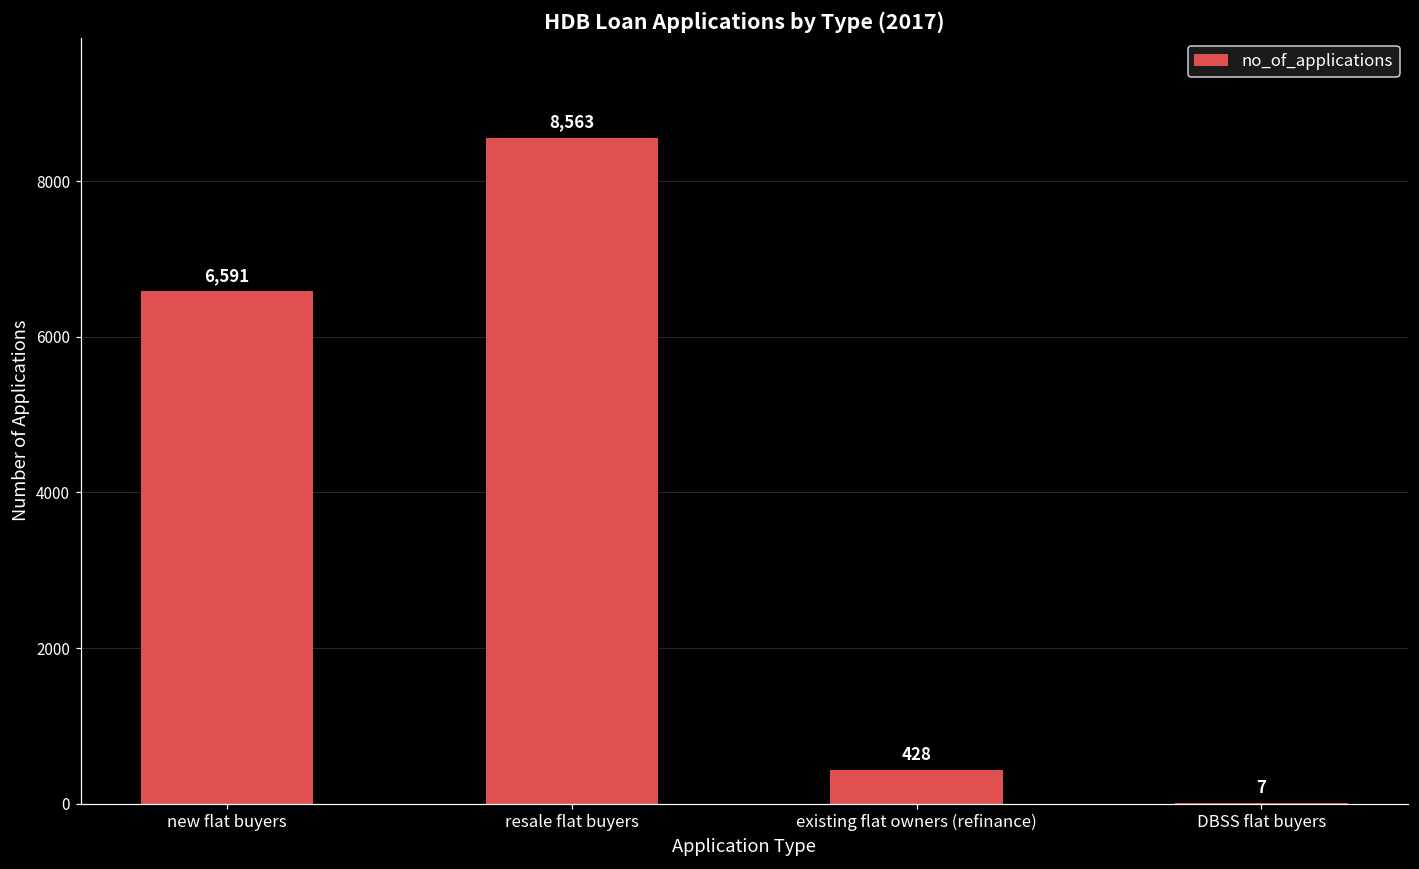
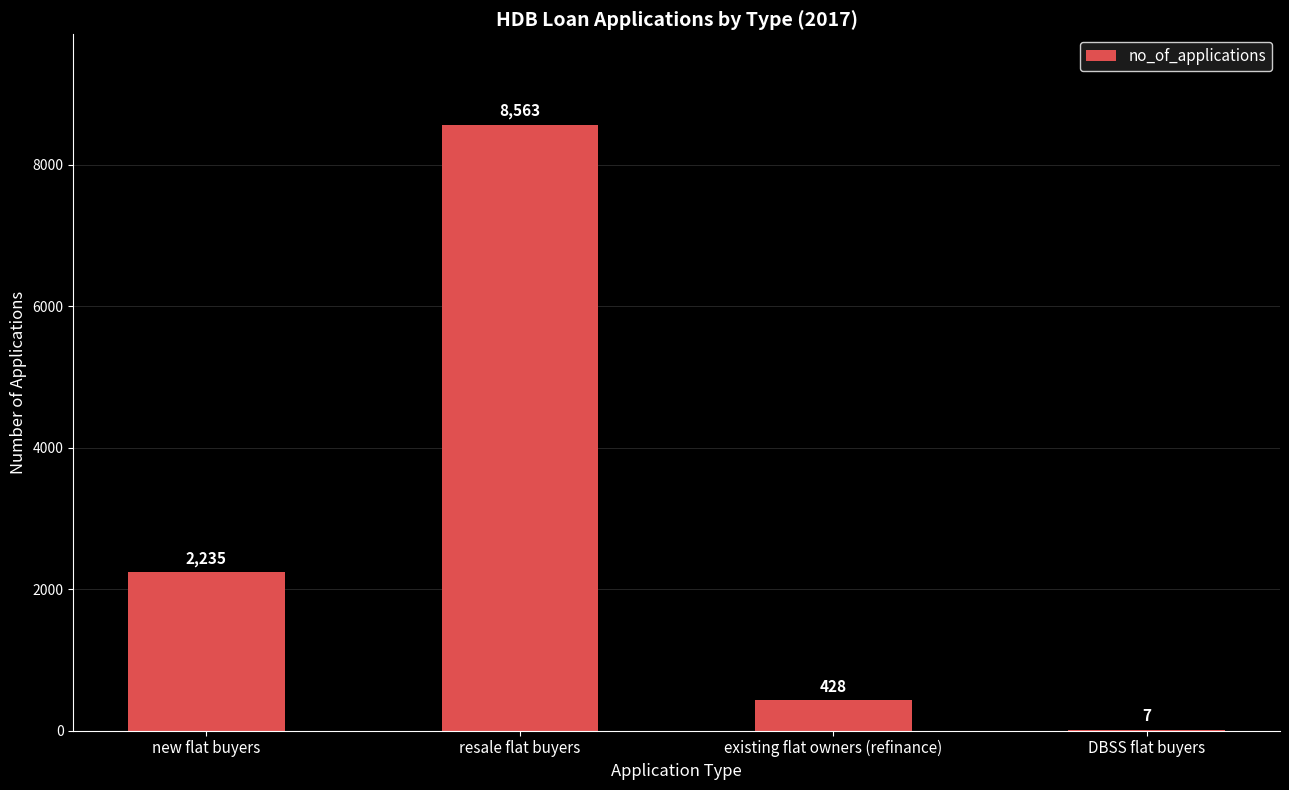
new flat buyers: 6,591 -> 2,235
